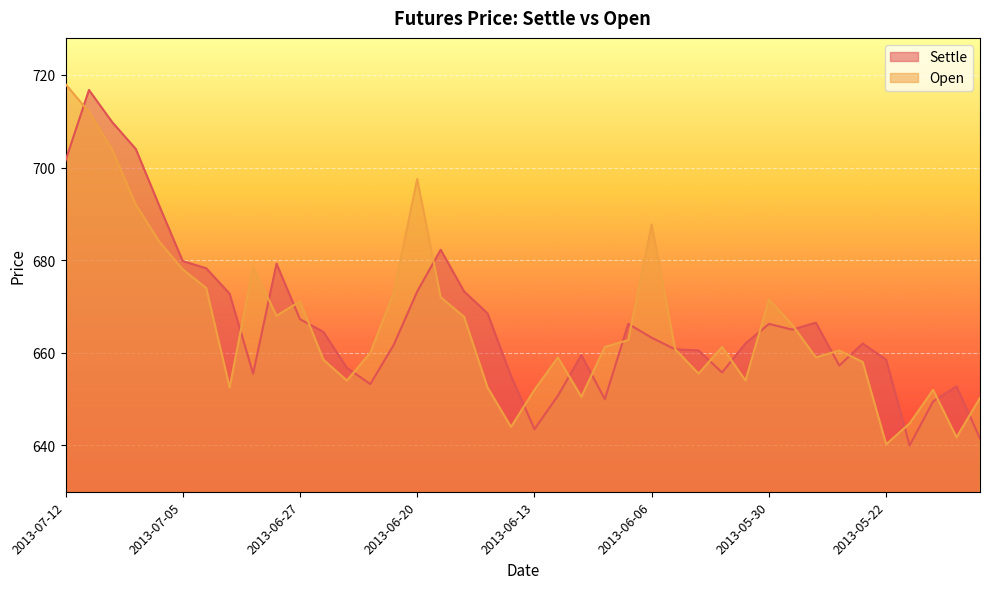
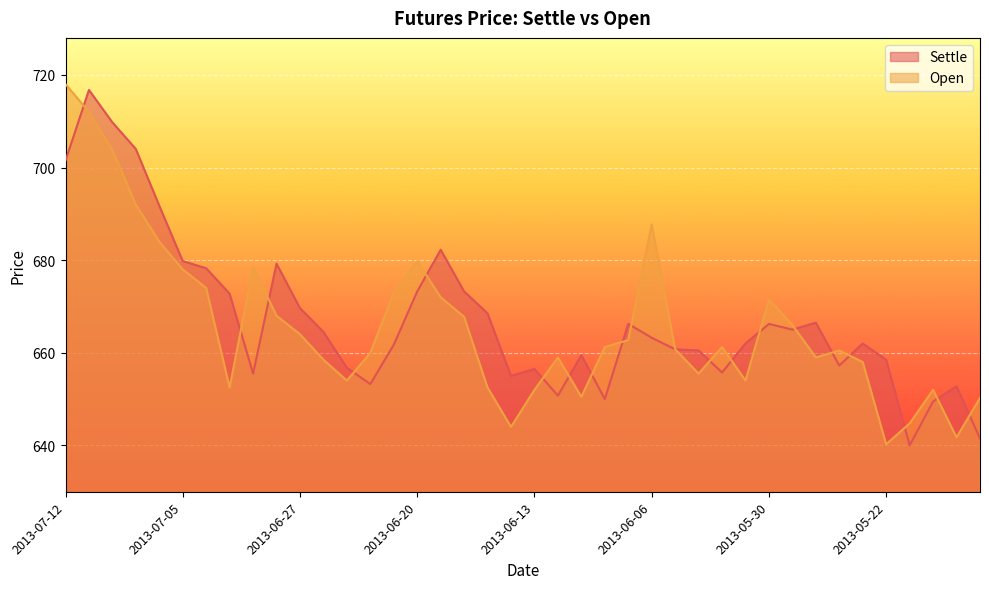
Settle, 2013-06-27: 667 -> 670
Open, 2013-06-27: 671 -> 664
Open, 2013-06-20: 698 -> 680
Settle, 2013-06-13: 644 -> 657
